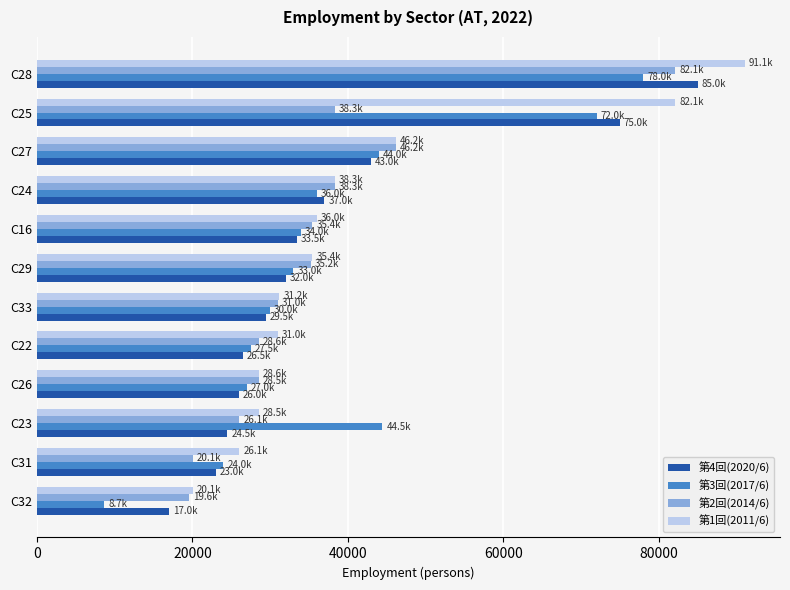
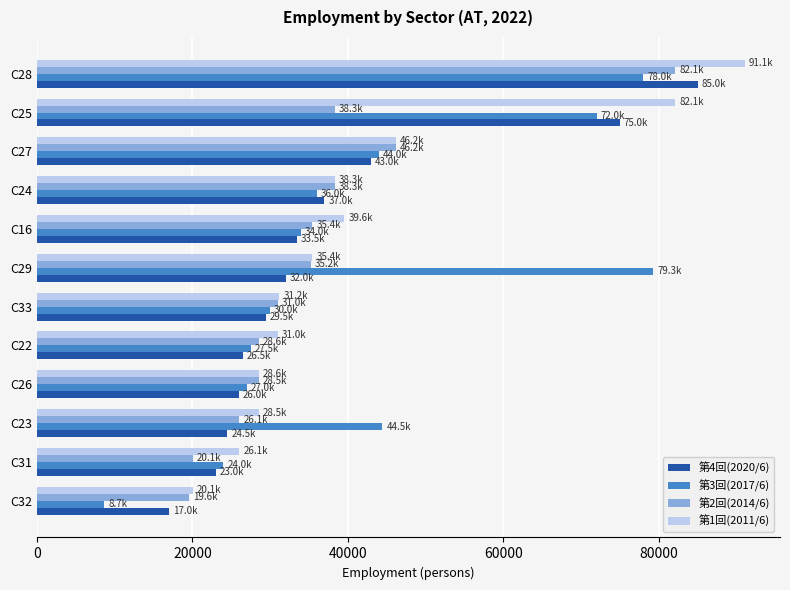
第1回(2011/6), C16: 36.0k -> 39.6k
第3回(2017/6), C29: 33.0k -> 79.3k
